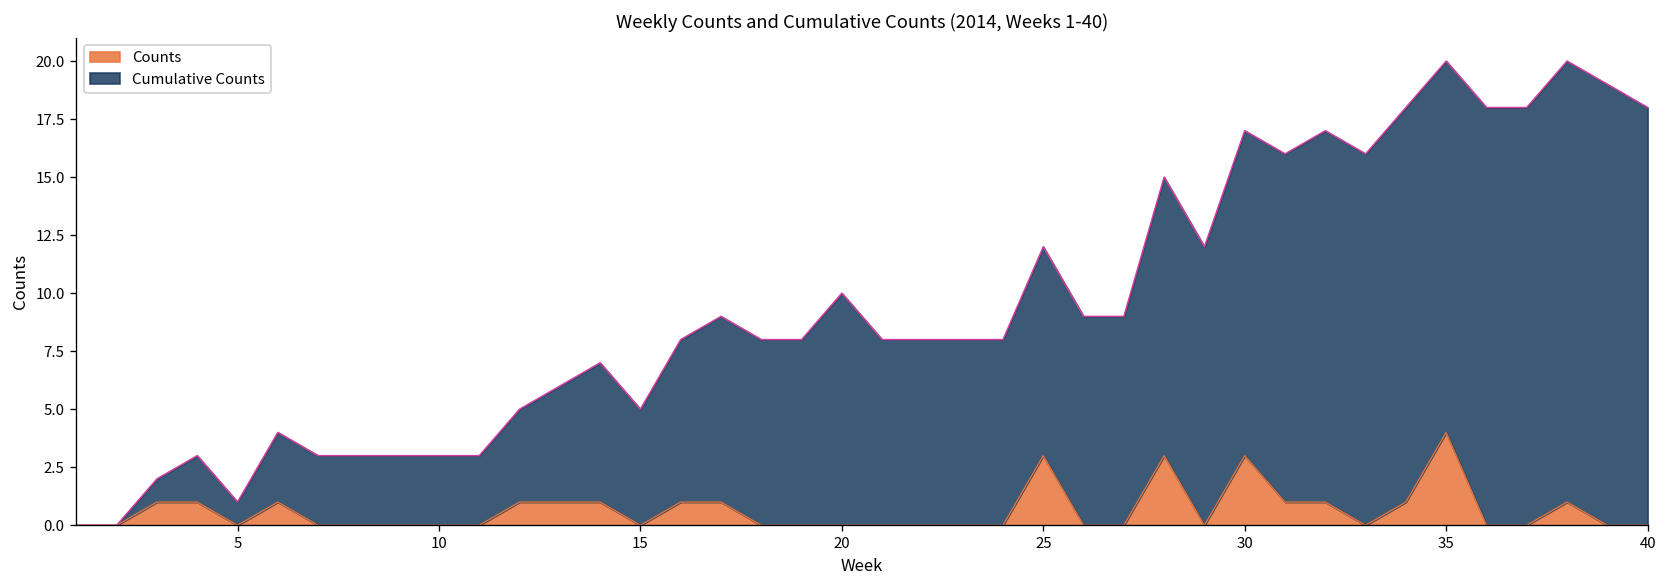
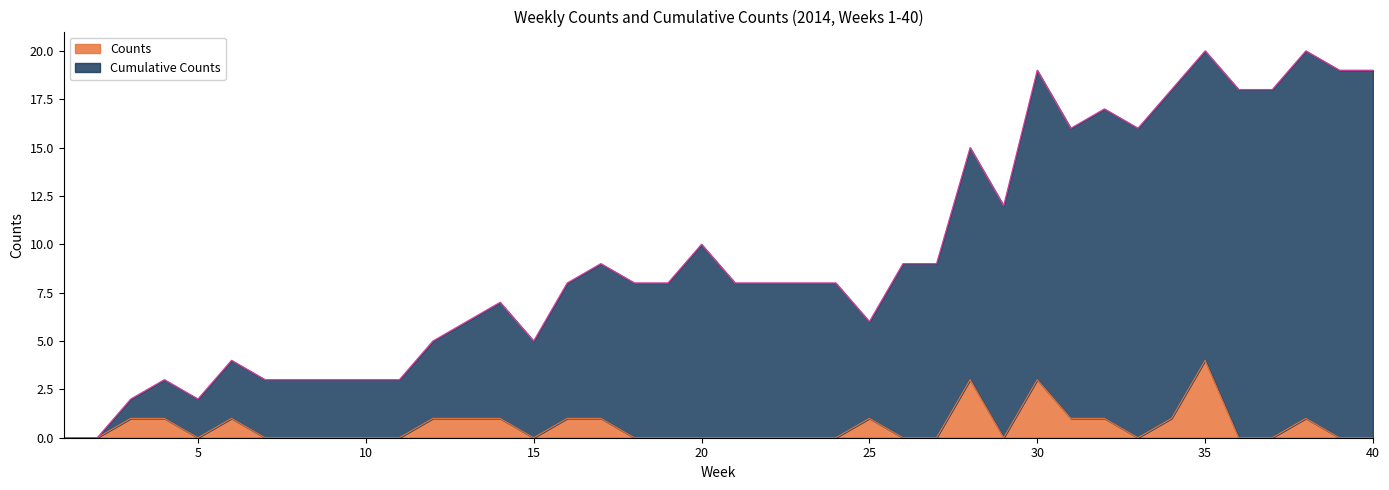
Cumulative Counts, 5: 1 -> 2
Counts, 25: 3 -> 1
Cumulative Counts, 25: 9 -> 5
Cumulative Counts, 30: 14 -> 16
Cumulative Counts, 40: 18 -> 19
